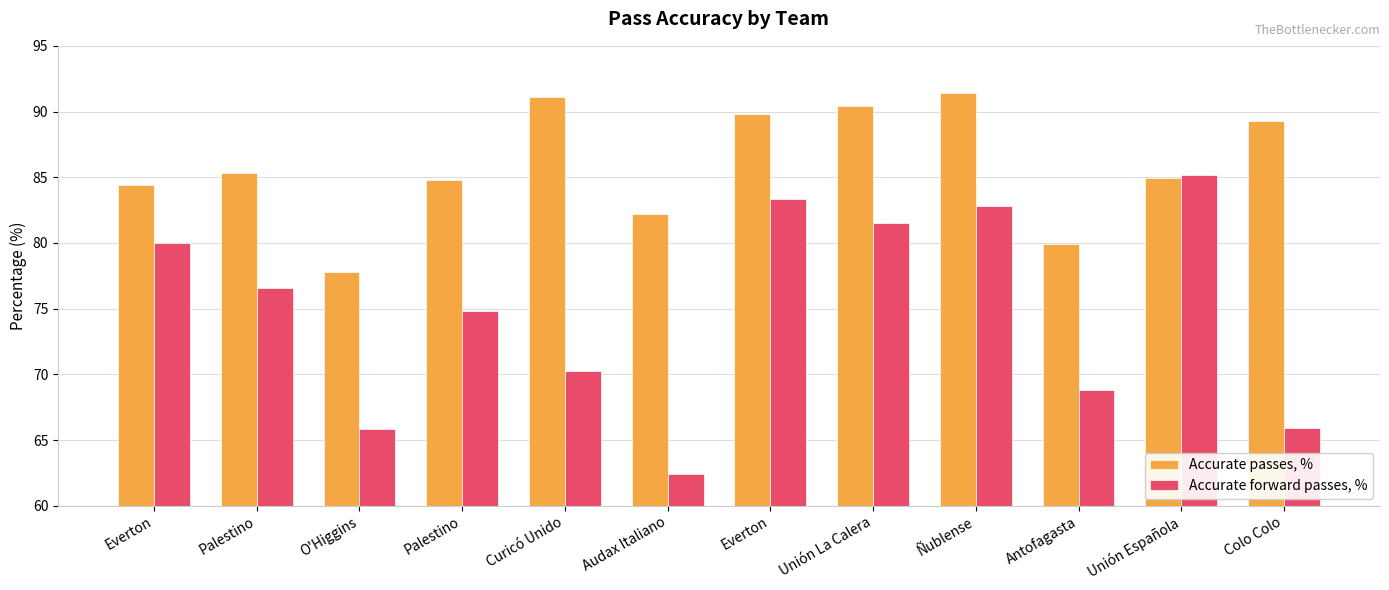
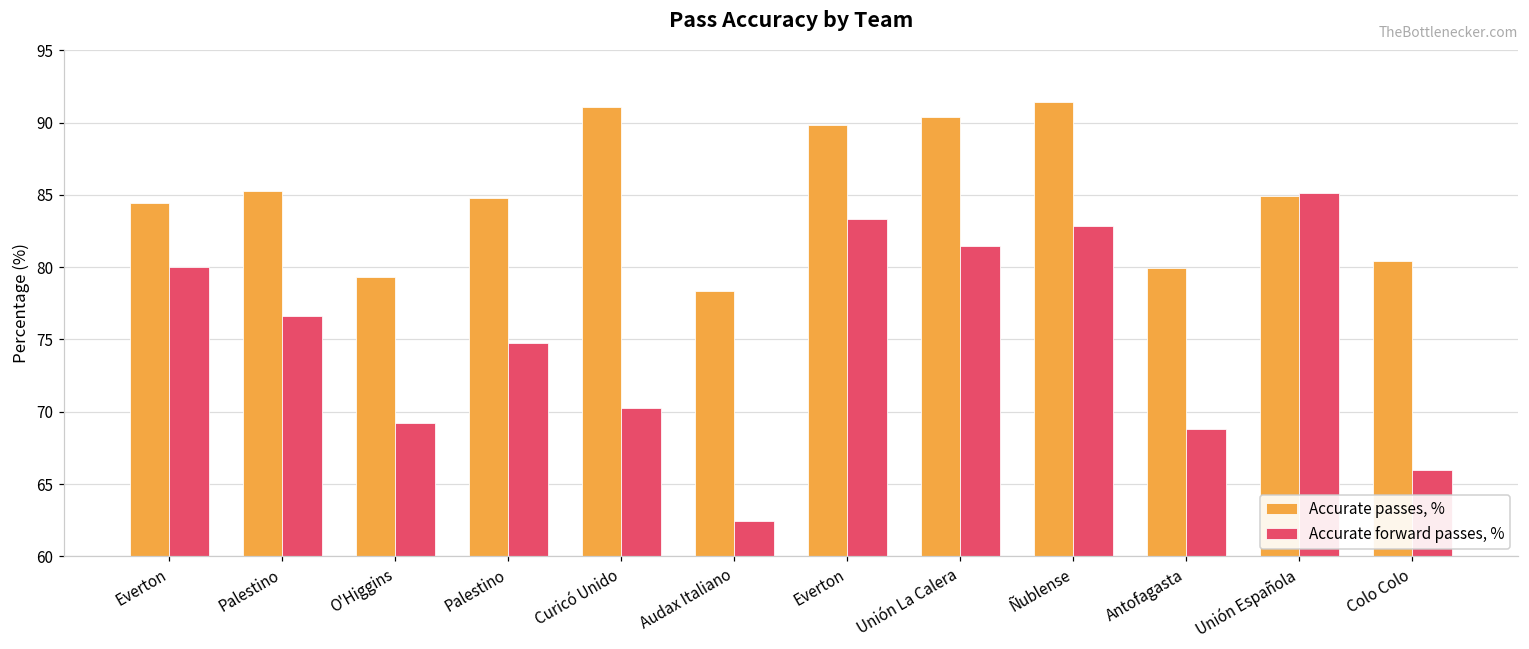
Accurate passes, %, O'Higgins: 77.8 -> 79.3
Accurate forward passes, %, O'Higgins: 65.8 -> 69.2
Accurate passes, %, Audax Italiano: 82.2 -> 78.3
Accurate passes, %, Colo Colo: 89.3 -> 80.4
